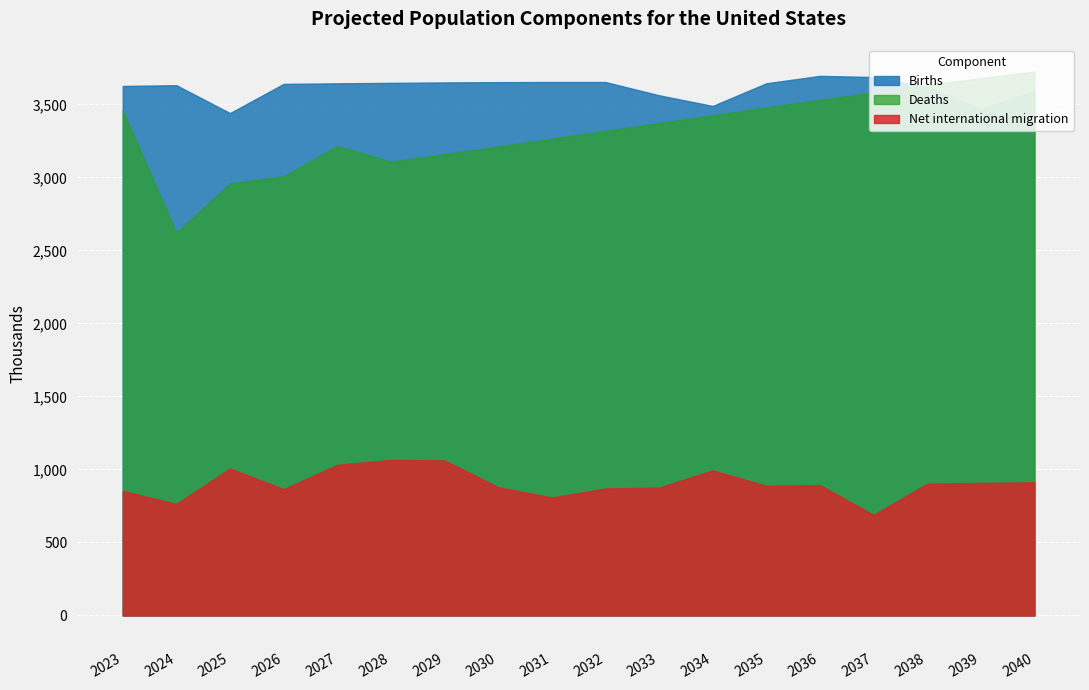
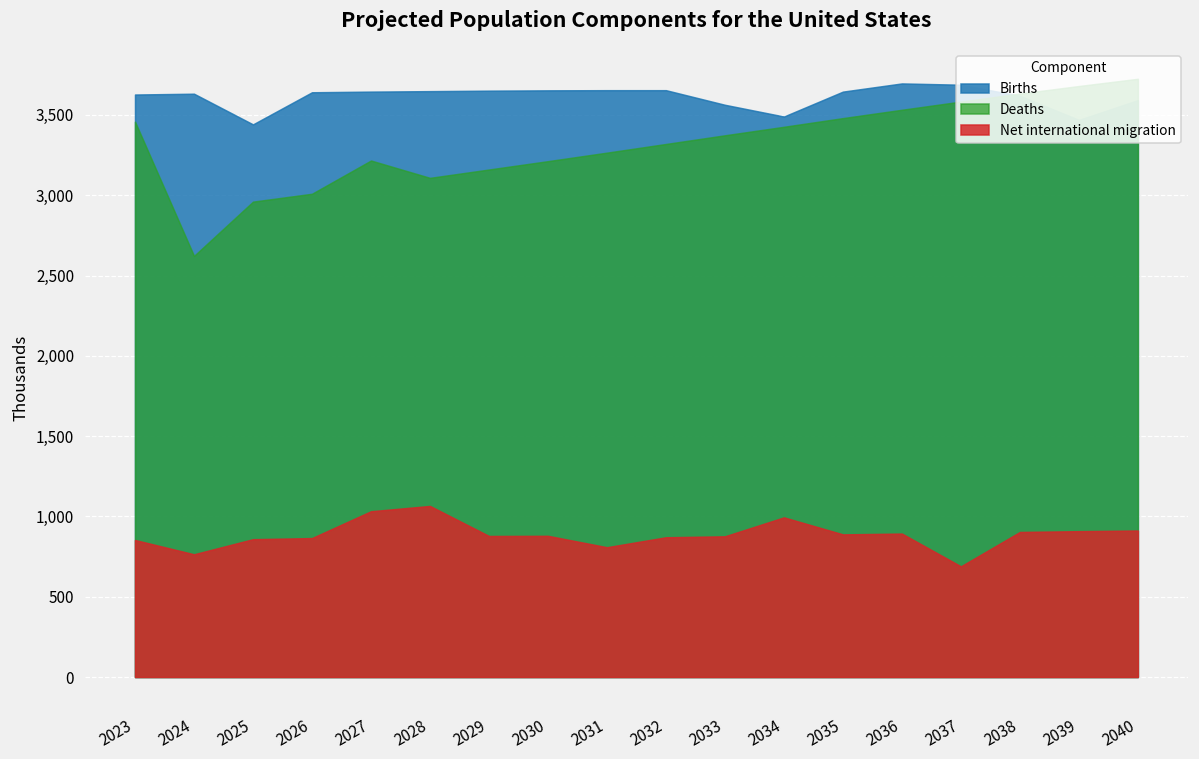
Net international migration, 2025: 1,010 -> 860
Net international migration, 2029: 1,060 -> 880
